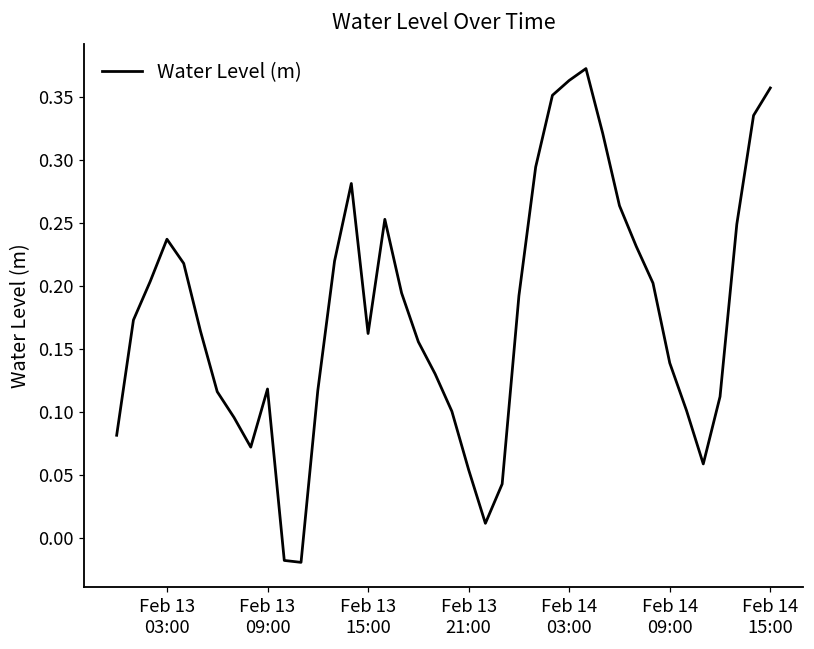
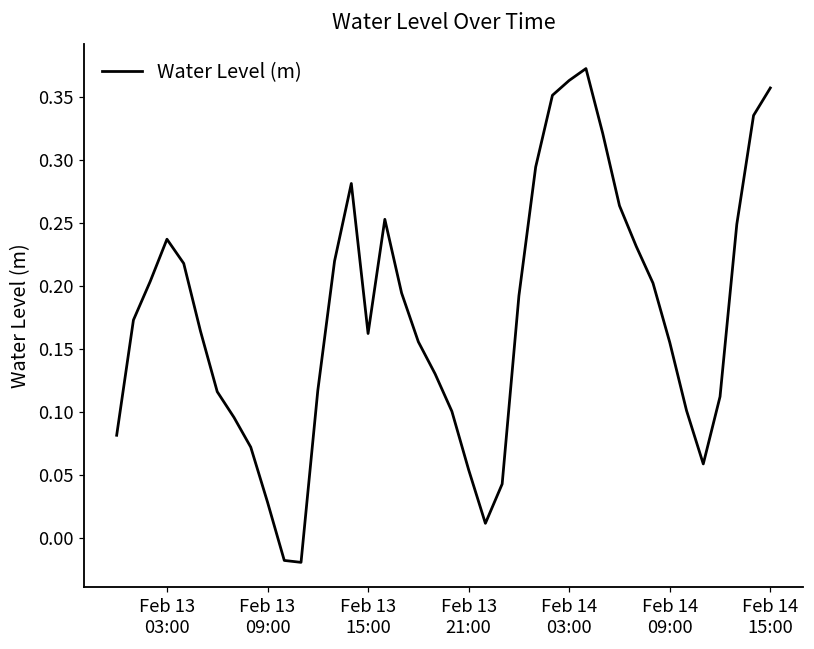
Feb 13 09:00: 0.118 -> 0.028
Feb 14 09:00: 0.139 -> 0.155
